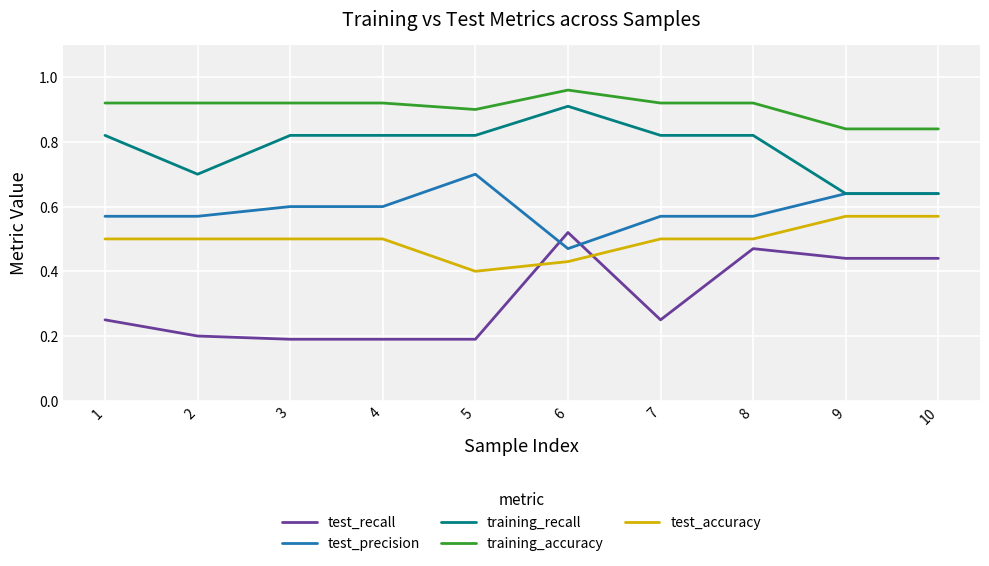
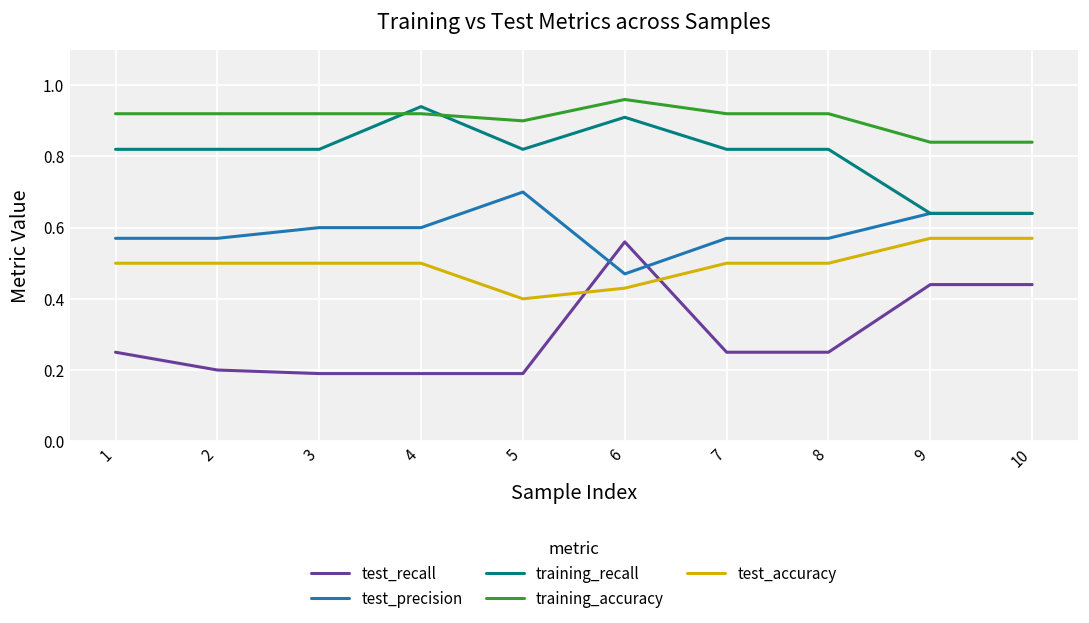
training_recall, 2: 0.70 -> 0.82
training_recall, 4: 0.82 -> 0.94
test_recall, 6: 0.52 -> 0.56
test_recall, 8: 0.47 -> 0.25
